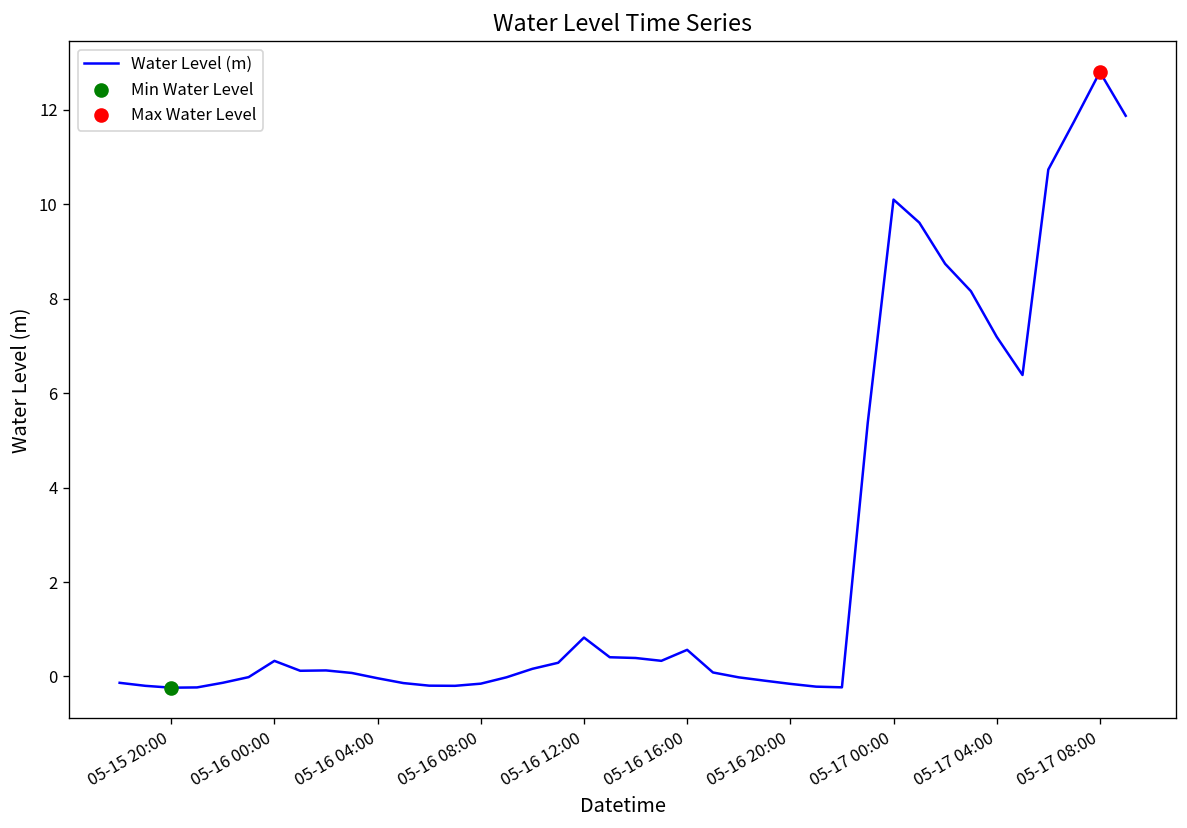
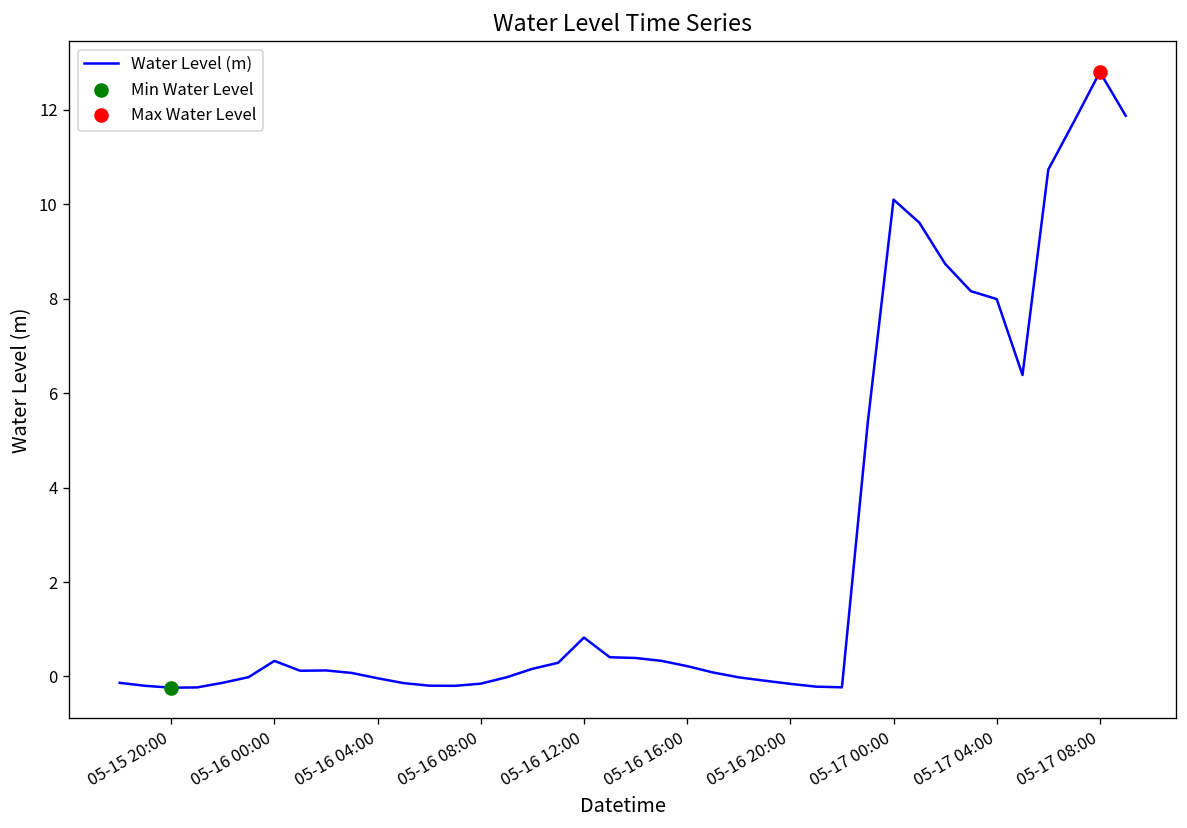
Water Level (m), 05-16 16:00: 0.6 -> 0.2
Water Level (m), 05-17 04:00: 7.2 -> 8.0
